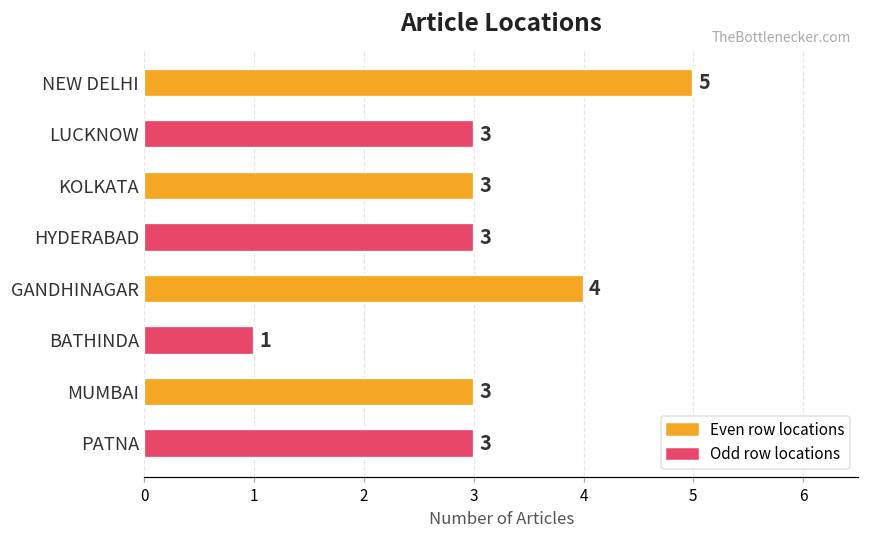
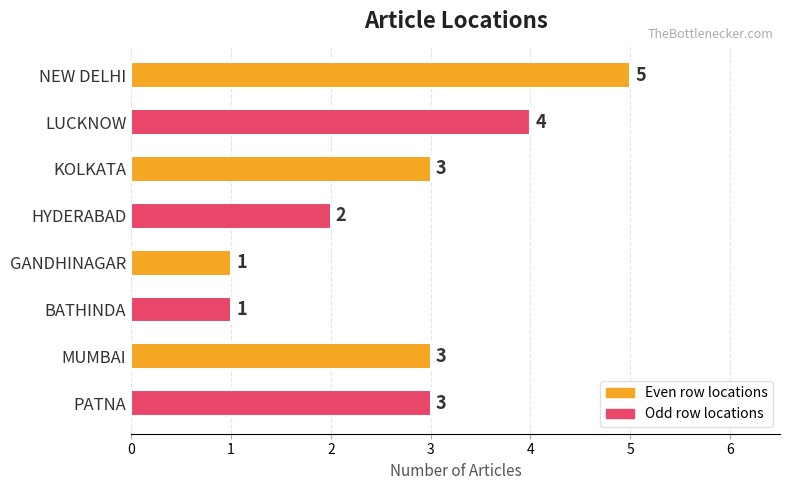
LUCKNOW: 3 -> 4
HYDERABAD: 3 -> 2
GANDHINAGAR: 4 -> 1
